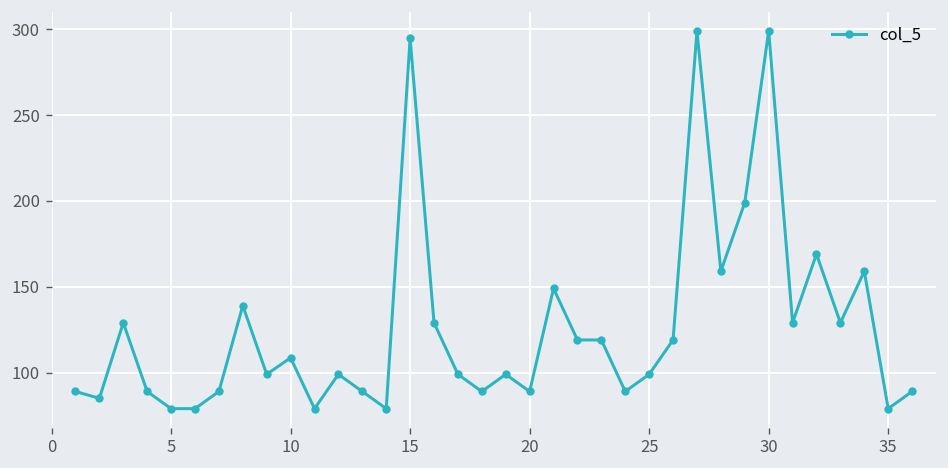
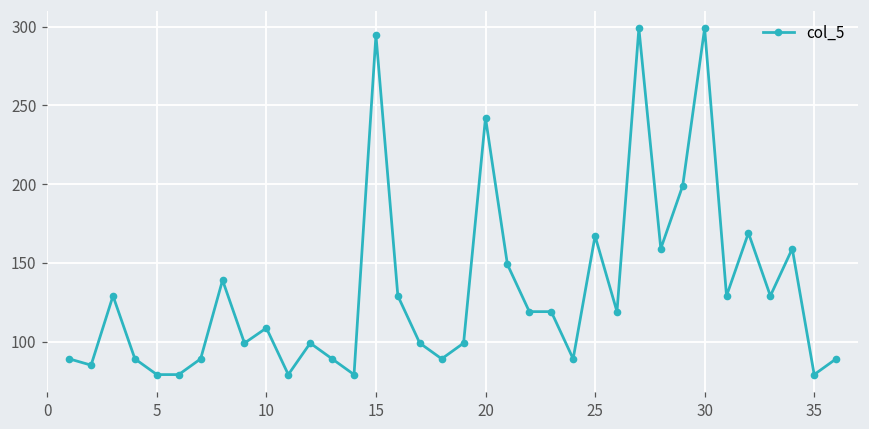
20: 89 -> 242
25: 99 -> 167
